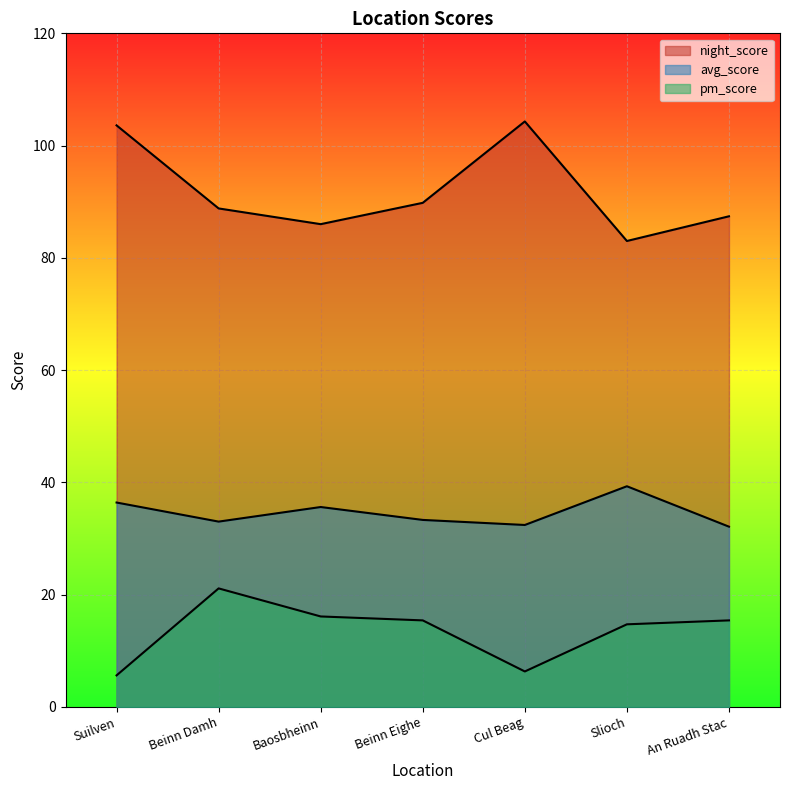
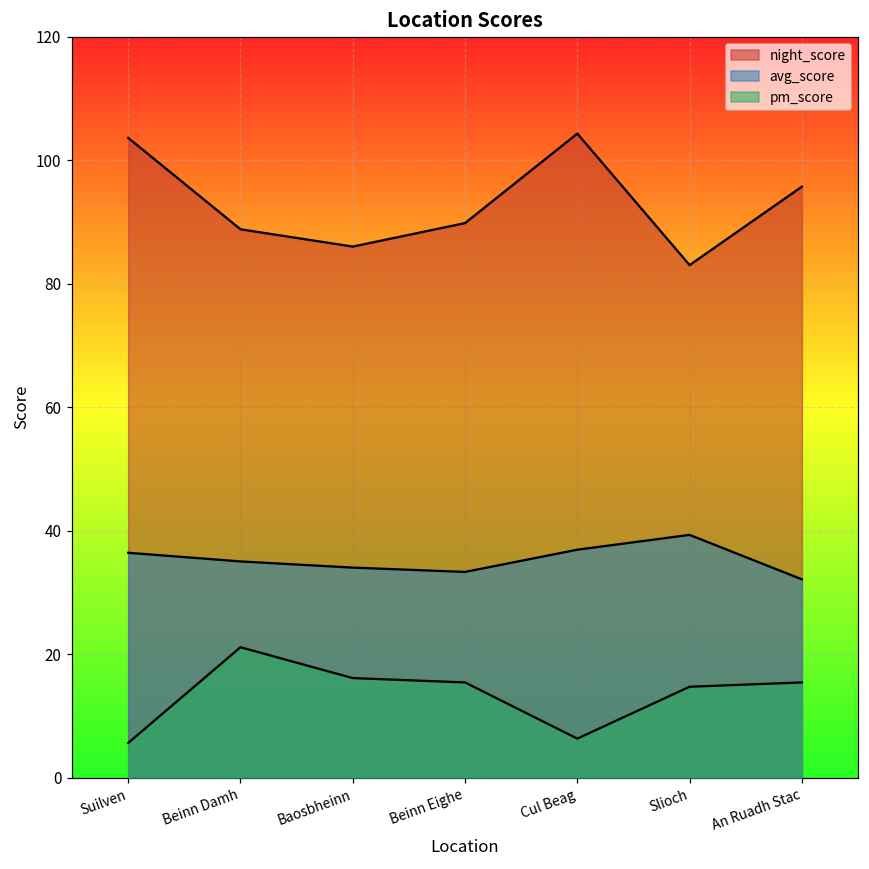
avg_score, Beinn Damh: 33 -> 35
avg_score, Baosbheinn: 36 -> 34
avg_score, Cul Beag: 32 -> 37
night_score, An Ruadh Stac: 87 -> 96
